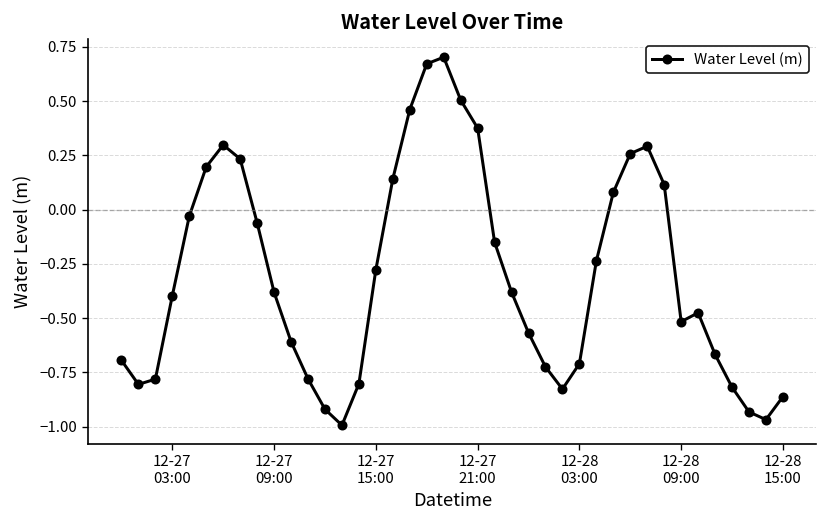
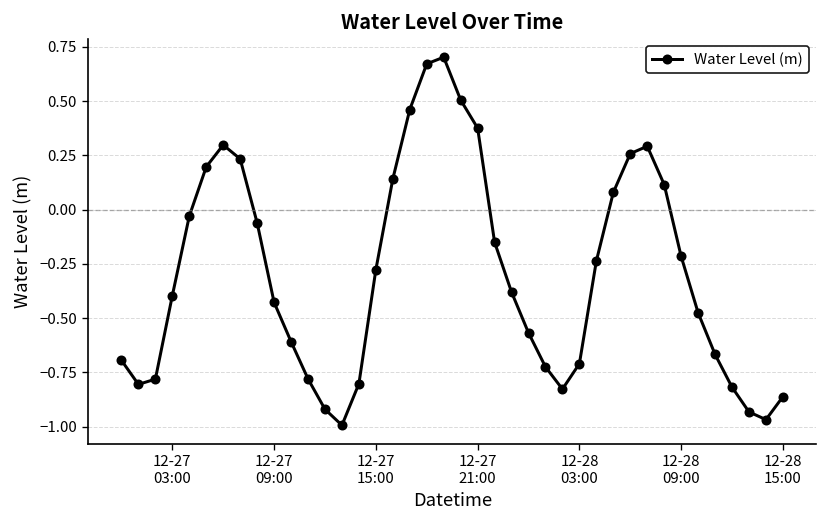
12-27 09:00: -0.38 -> -0.43
12-28 09:00: -0.52 -> -0.22
